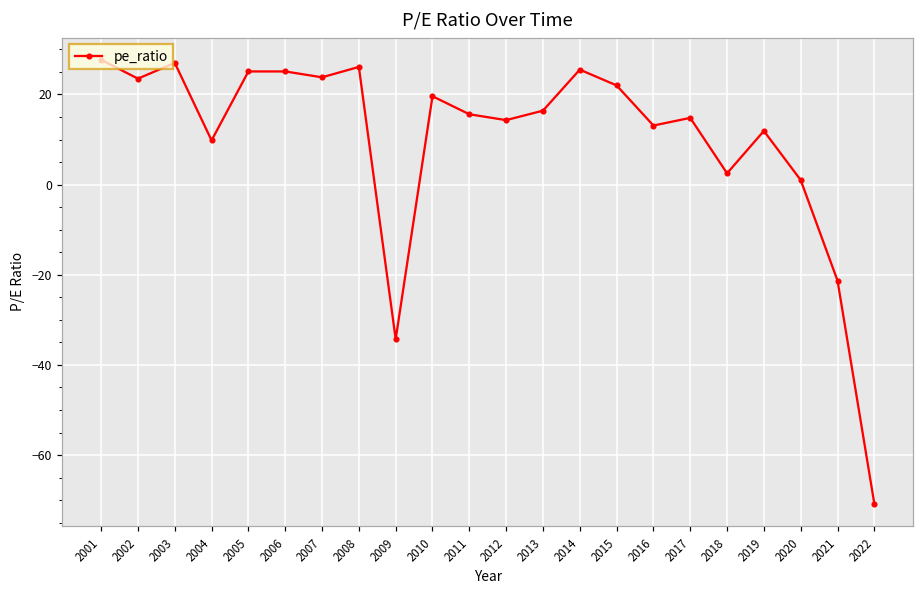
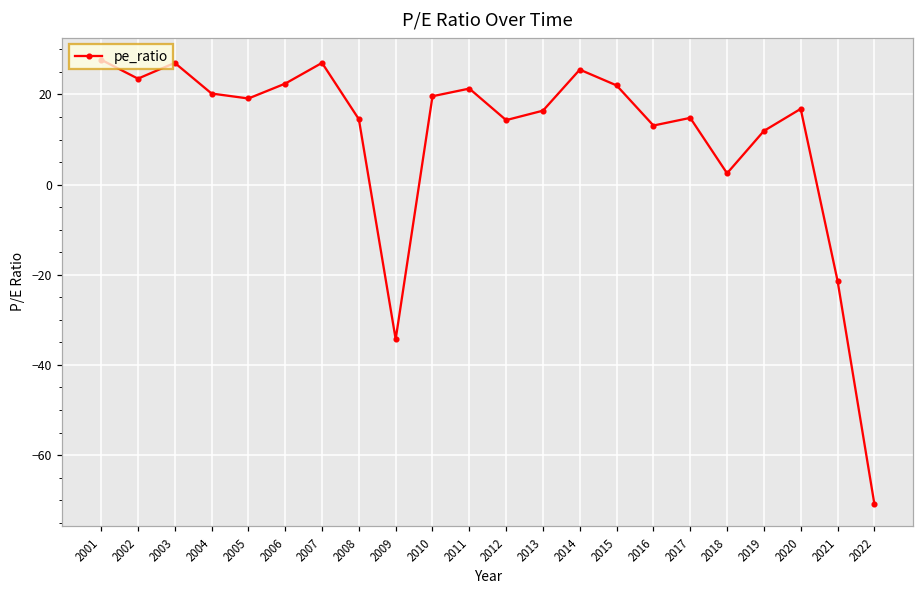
2004: 10 -> 20
2005: 25 -> 19
2006: 25 -> 22
2007: 24 -> 27
2008: 26 -> 15
2011: 16 -> 21
2020: 1 -> 17
